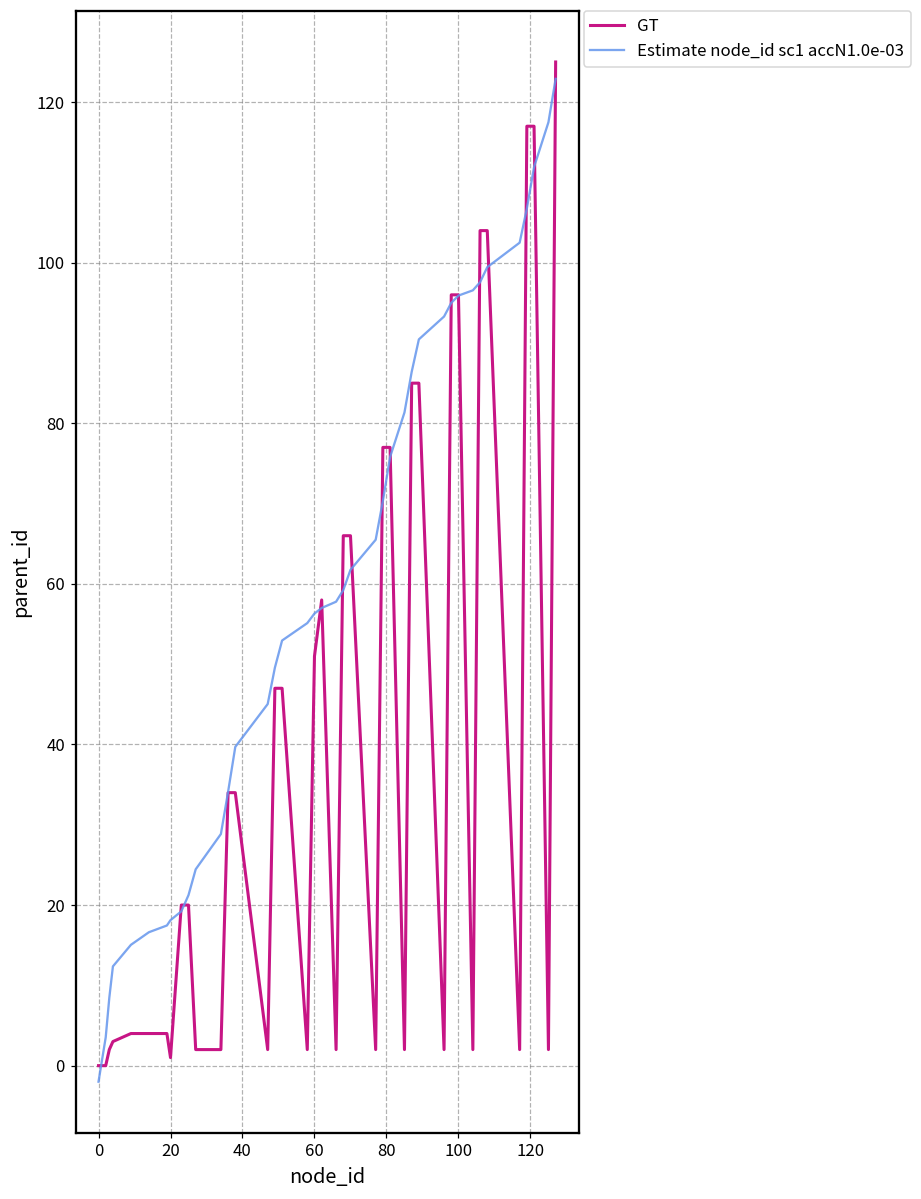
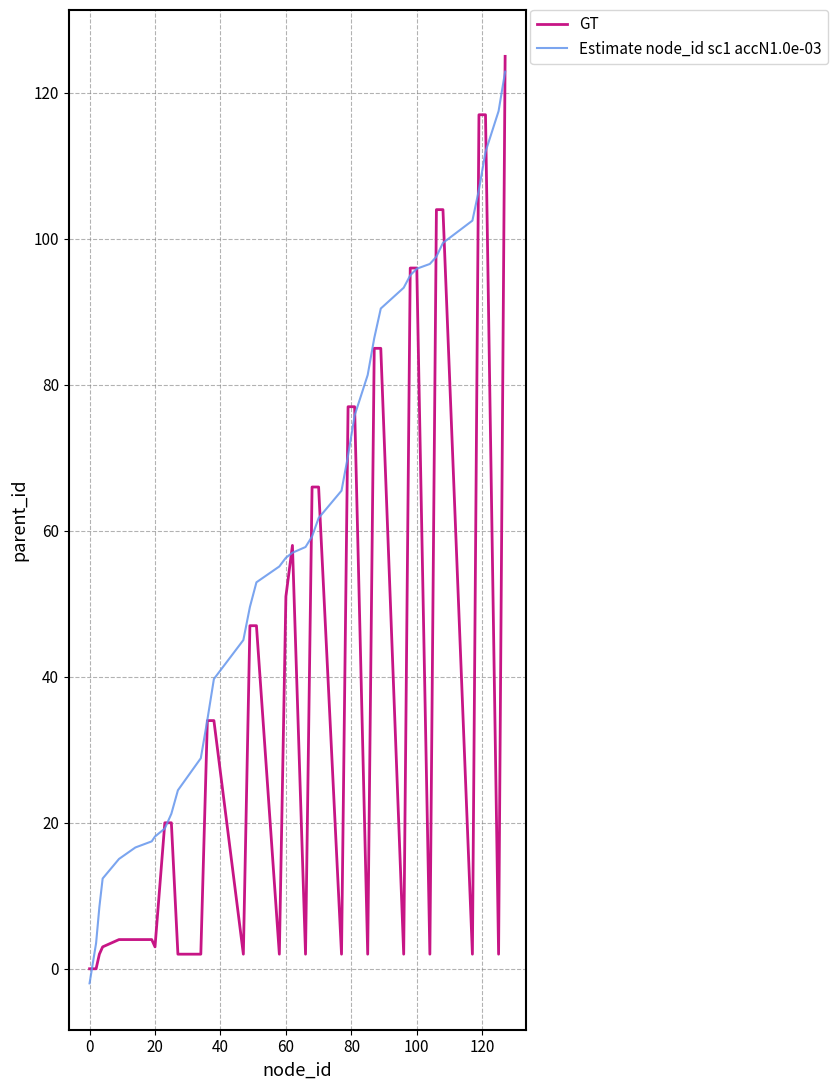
GT, 20: 1 -> 3
